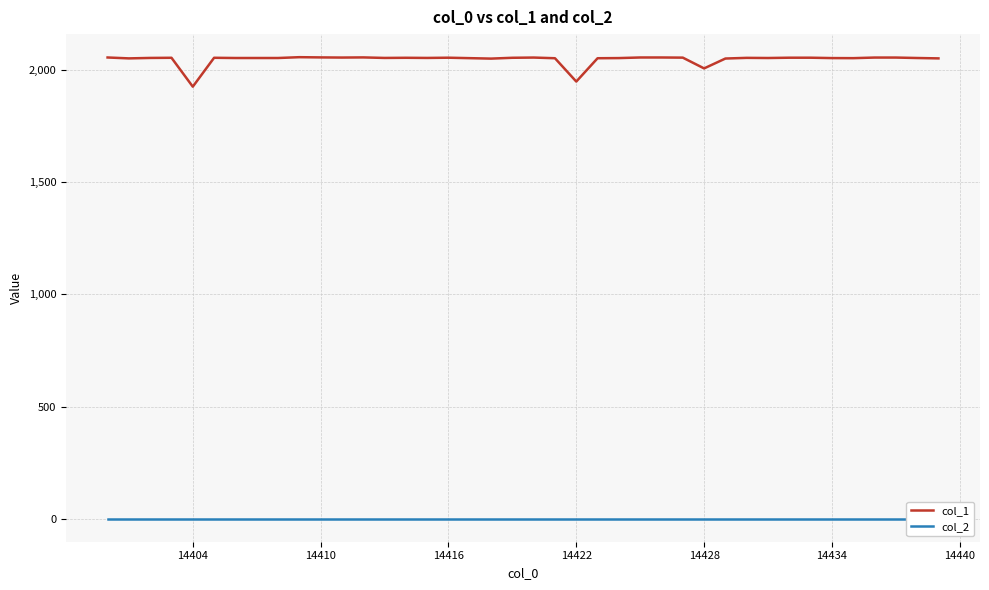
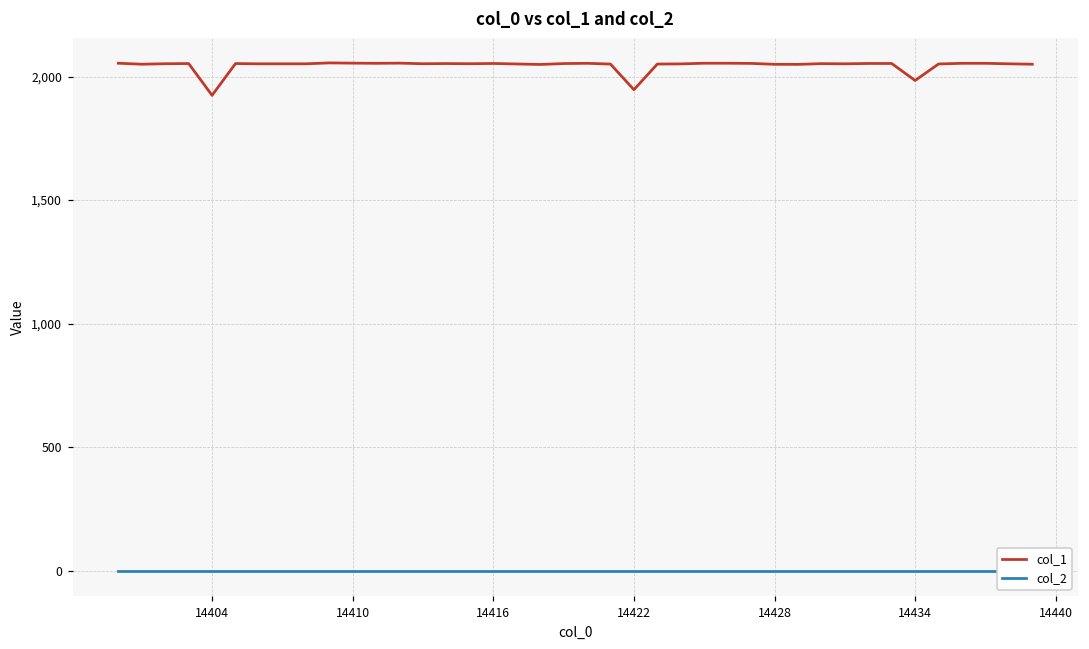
col_1, 14428: 2,010 -> 2,050
col_1, 14434: 2,050 -> 1,980
